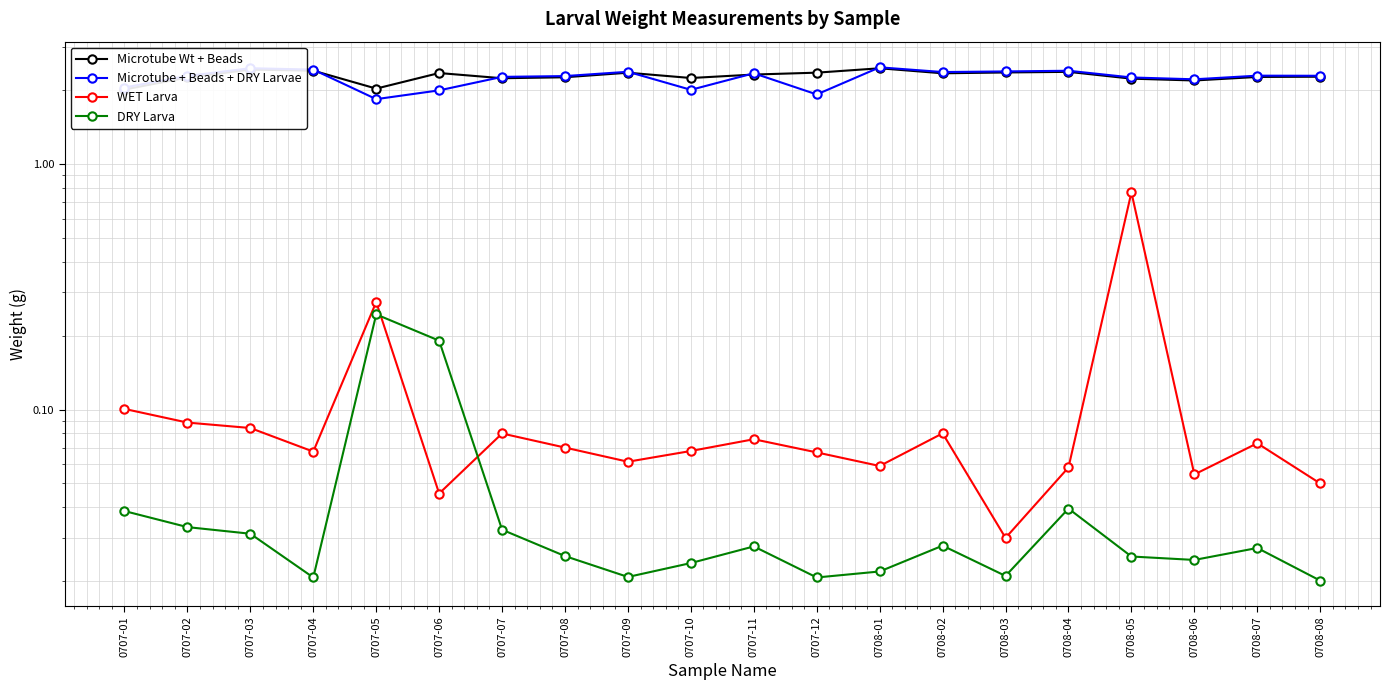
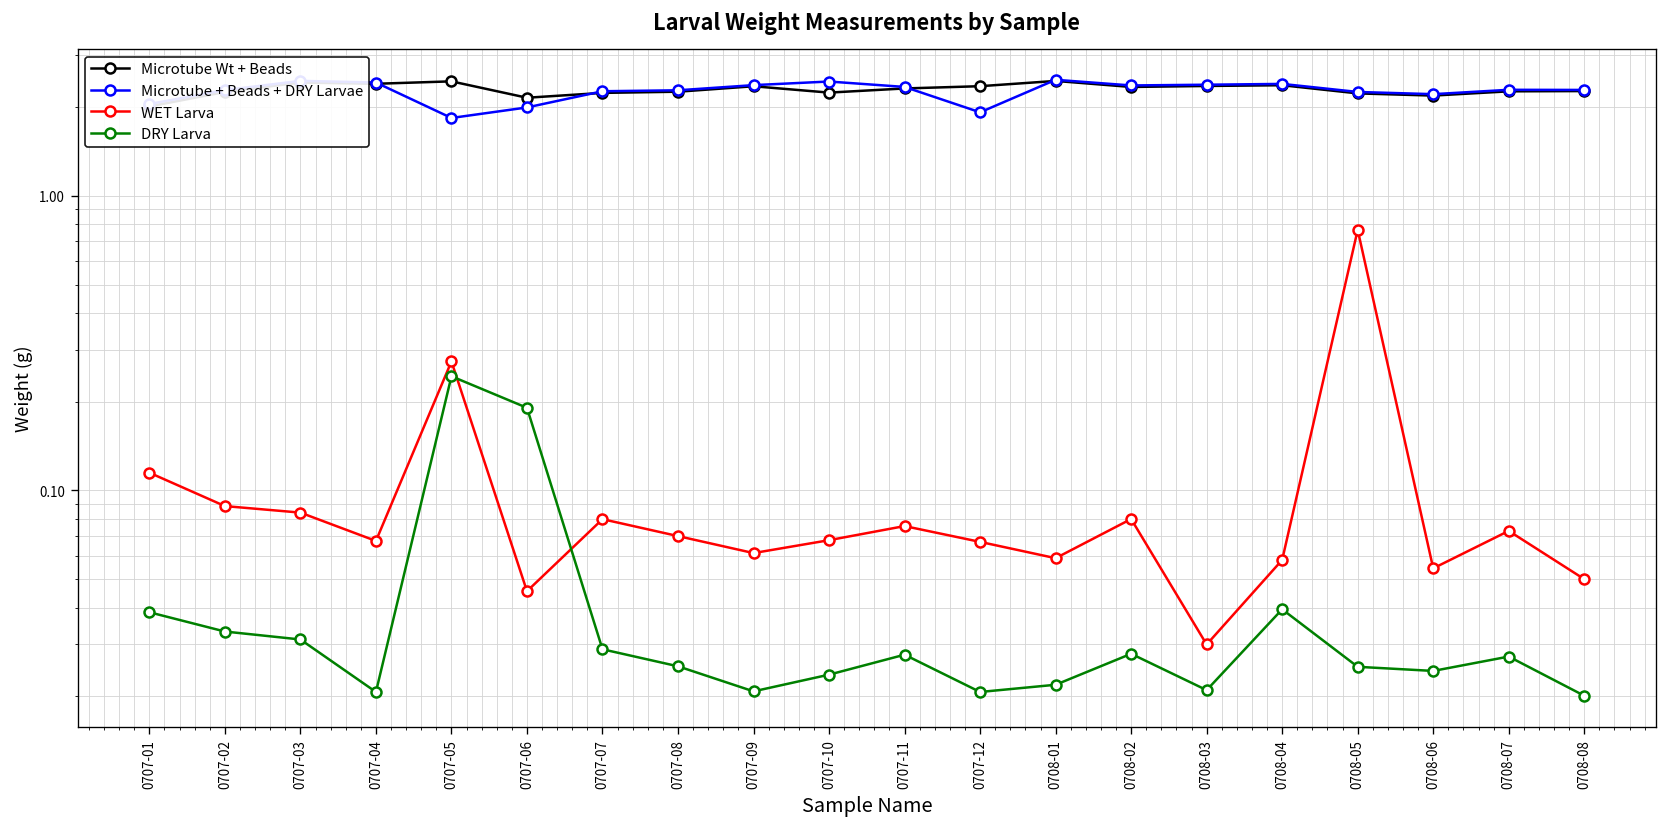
WET Larva, 0707-01: 0.101 -> 0.11
Microtube Wt + Beads, 0707-05: 2.0 -> 2.4
Microtube Wt + Beads, 0707-06: 2.3 -> 2.2
DRY Larva, 0707-07: 0.032 -> 0.029
Microtube + Beads + DRY Larvae, 0707-10: 2.0 -> 2.4
